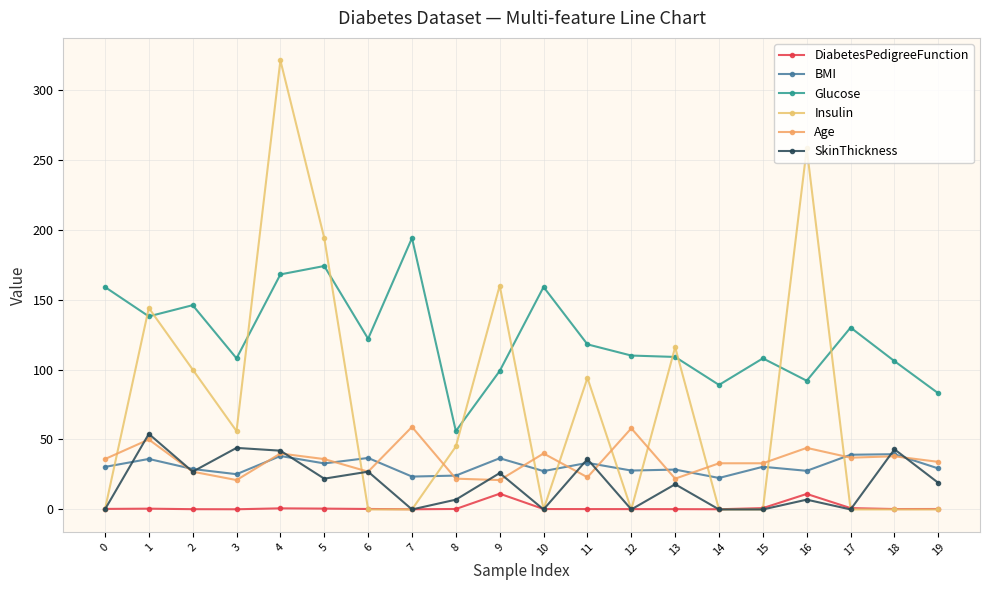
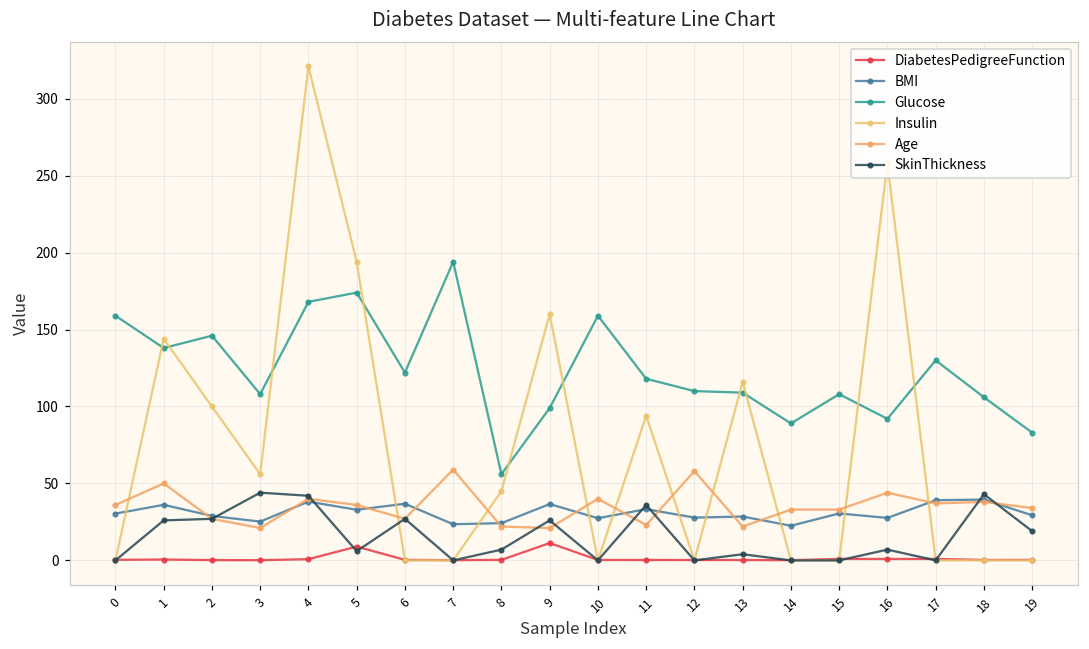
SkinThickness, 1: 54 -> 26
DiabetesPedigreeFunction, 5: 1 -> 9
SkinThickness, 5: 22 -> 6
SkinThickness, 13: 18 -> 4
DiabetesPedigreeFunction, 16: 11 -> 1
